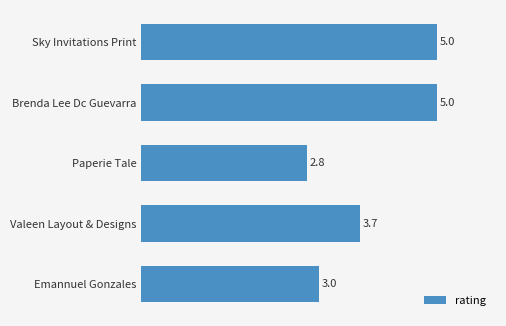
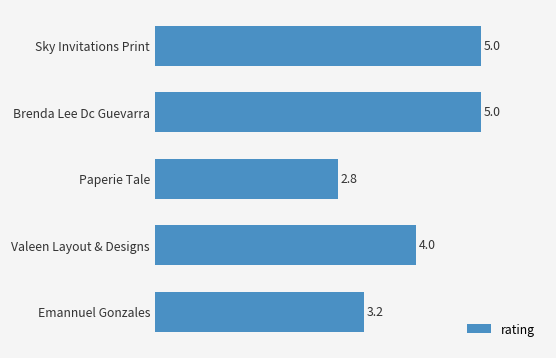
Valeen Layout & Designs: 3.7 -> 4.0
Emannuel Gonzales: 3.0 -> 3.2
